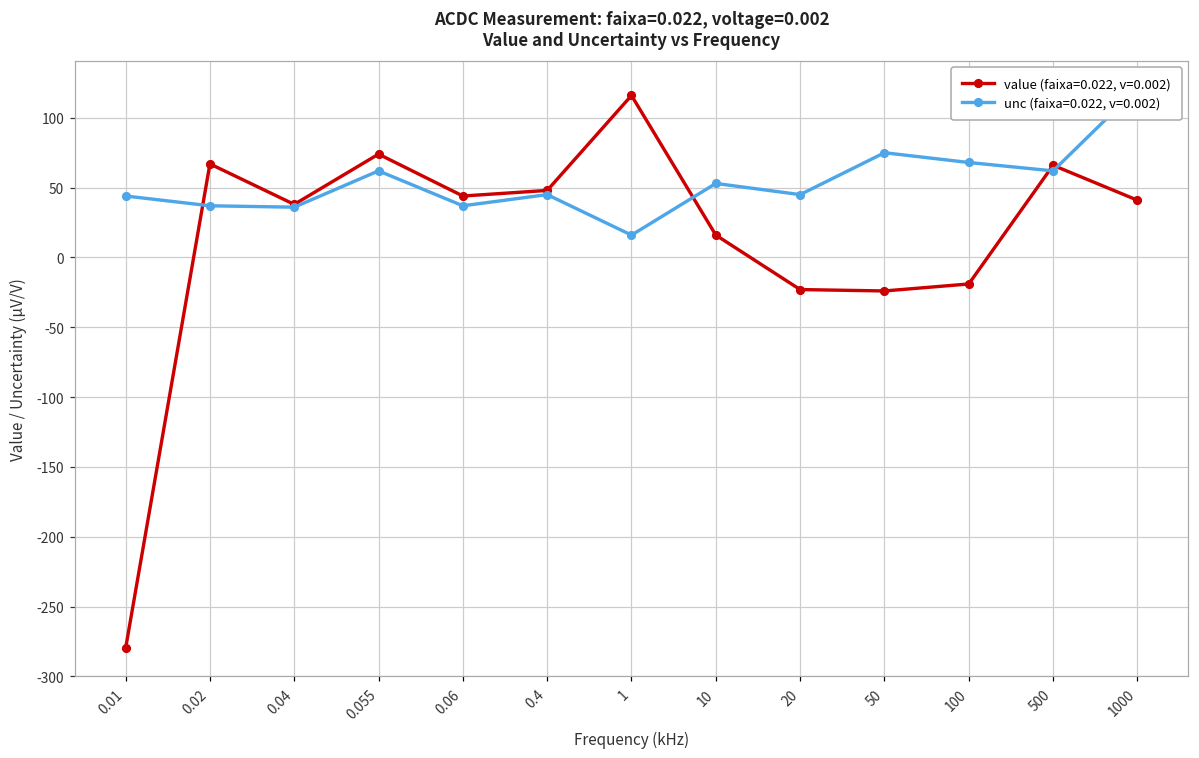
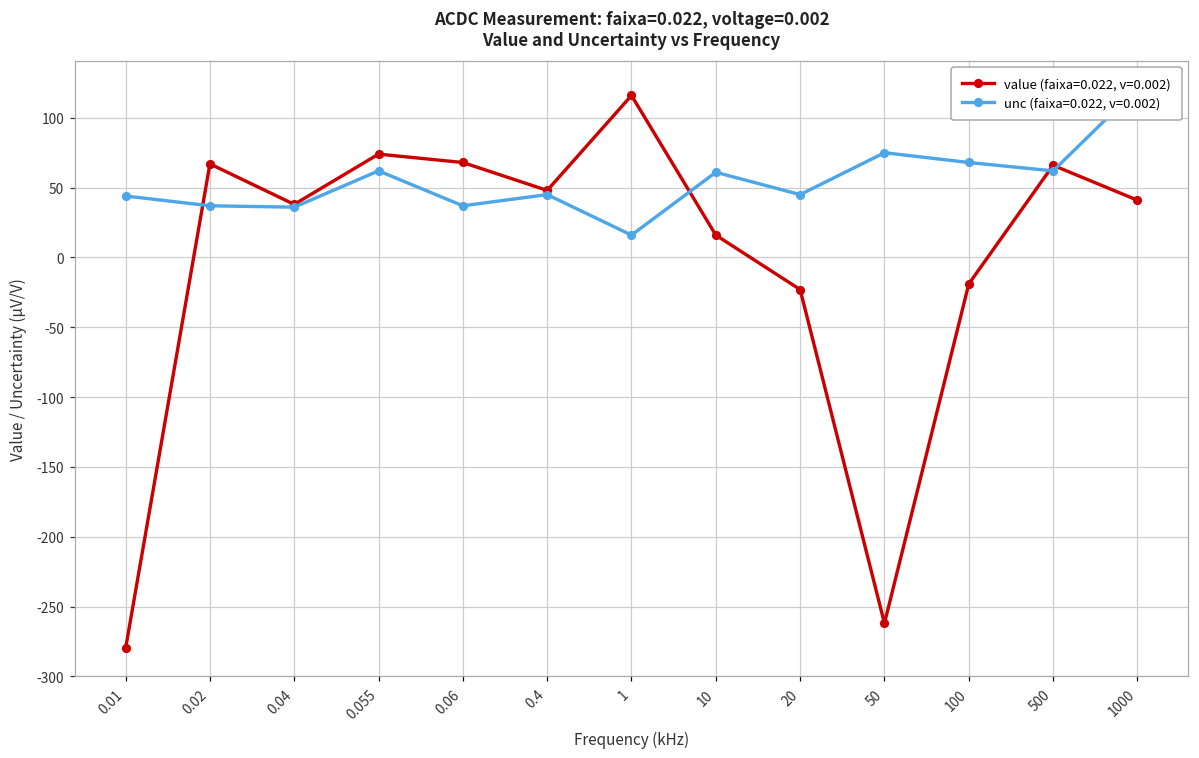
value (faixa=0.022, v=0.002), 0.06: 44 -> 68
unc (faixa=0.022, v=0.002), 10: 53 -> 61
value (faixa=0.022, v=0.002), 50: -24 -> -262
